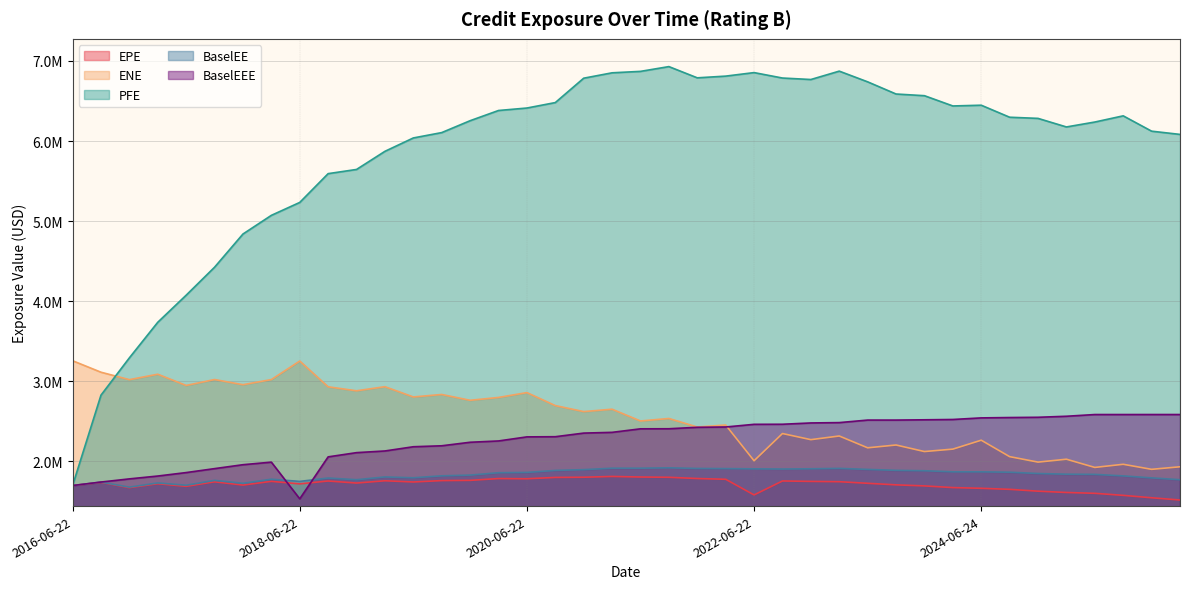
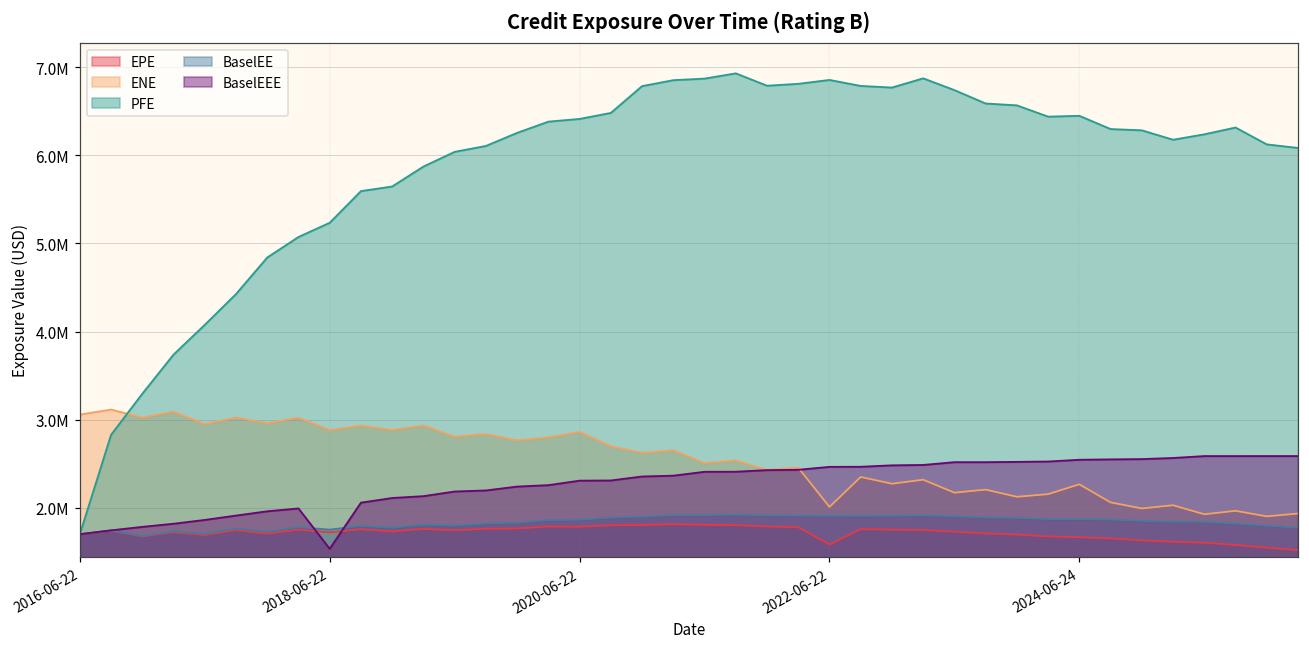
ENE, 2016-06-22: 3300000 -> 3100000
ENE, 2018-06-22: 3300000 -> 2900000
